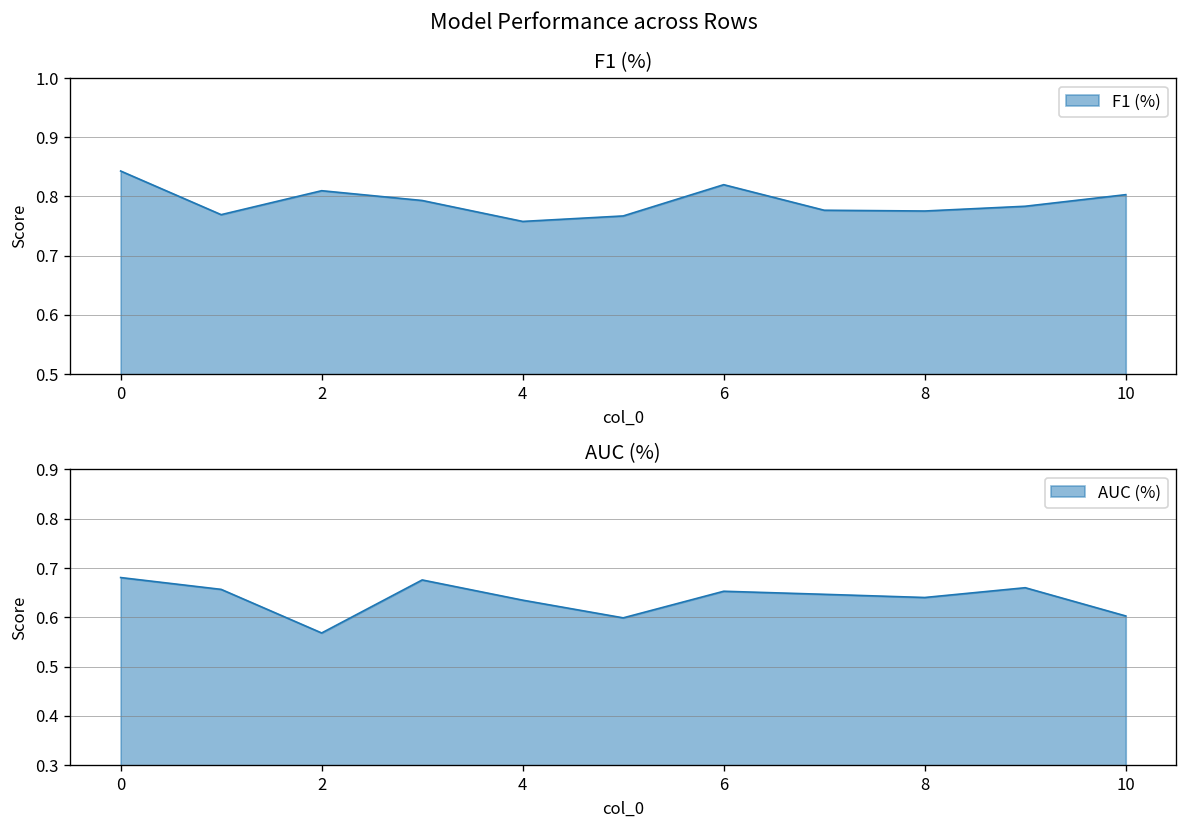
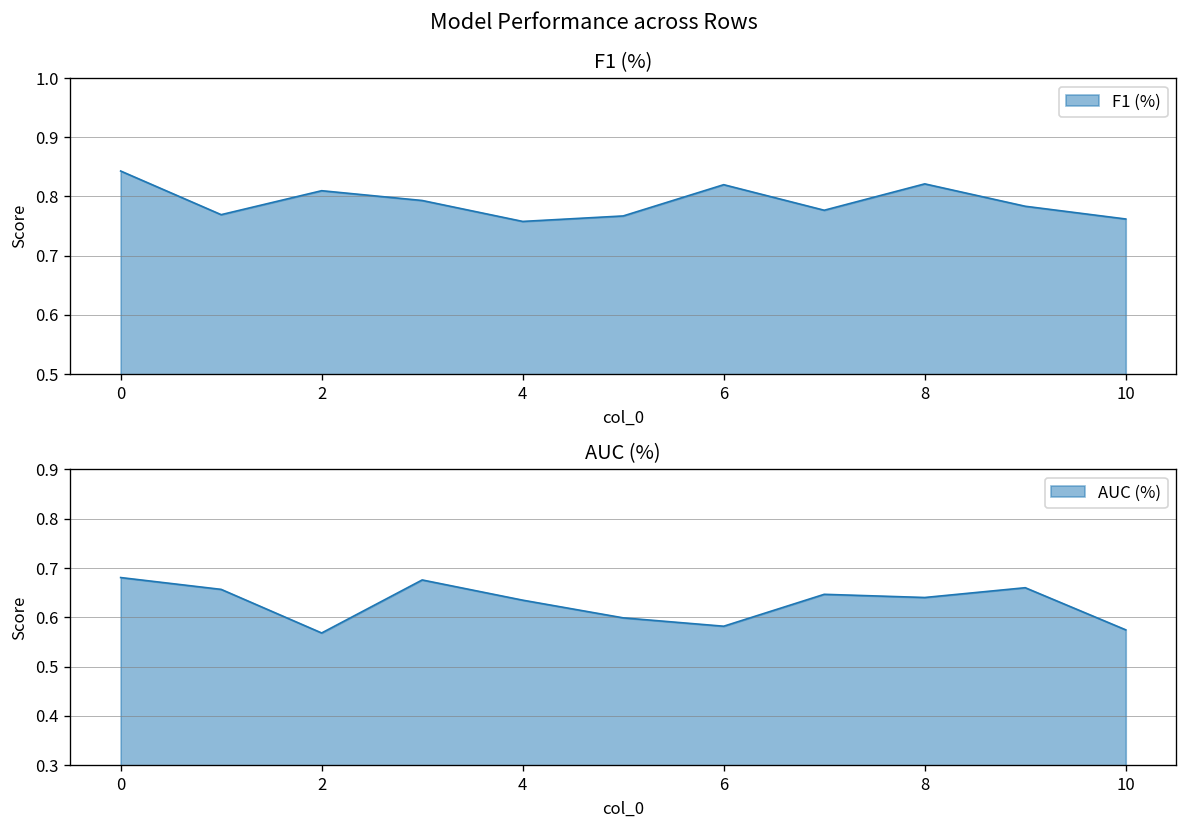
F1 (%), 8: 0.78 -> 0.82
F1 (%), 10: 0.80 -> 0.76
AUC (%), 6: 0.65 -> 0.58
AUC (%), 10: 0.60 -> 0.57
